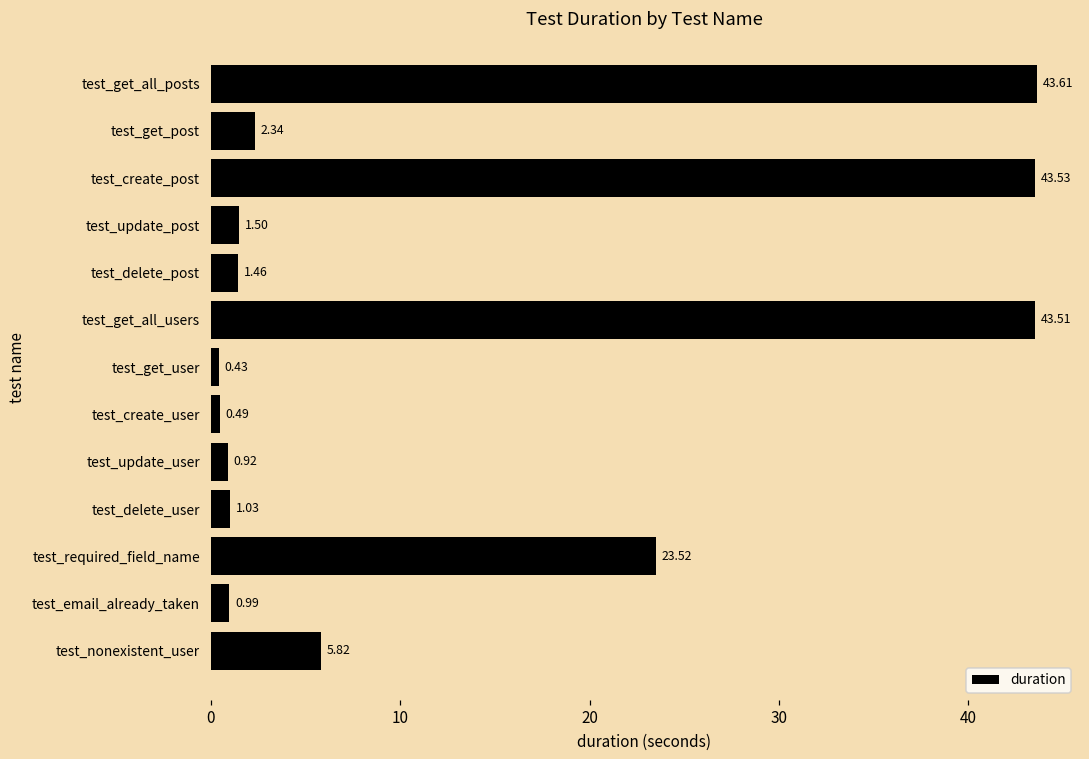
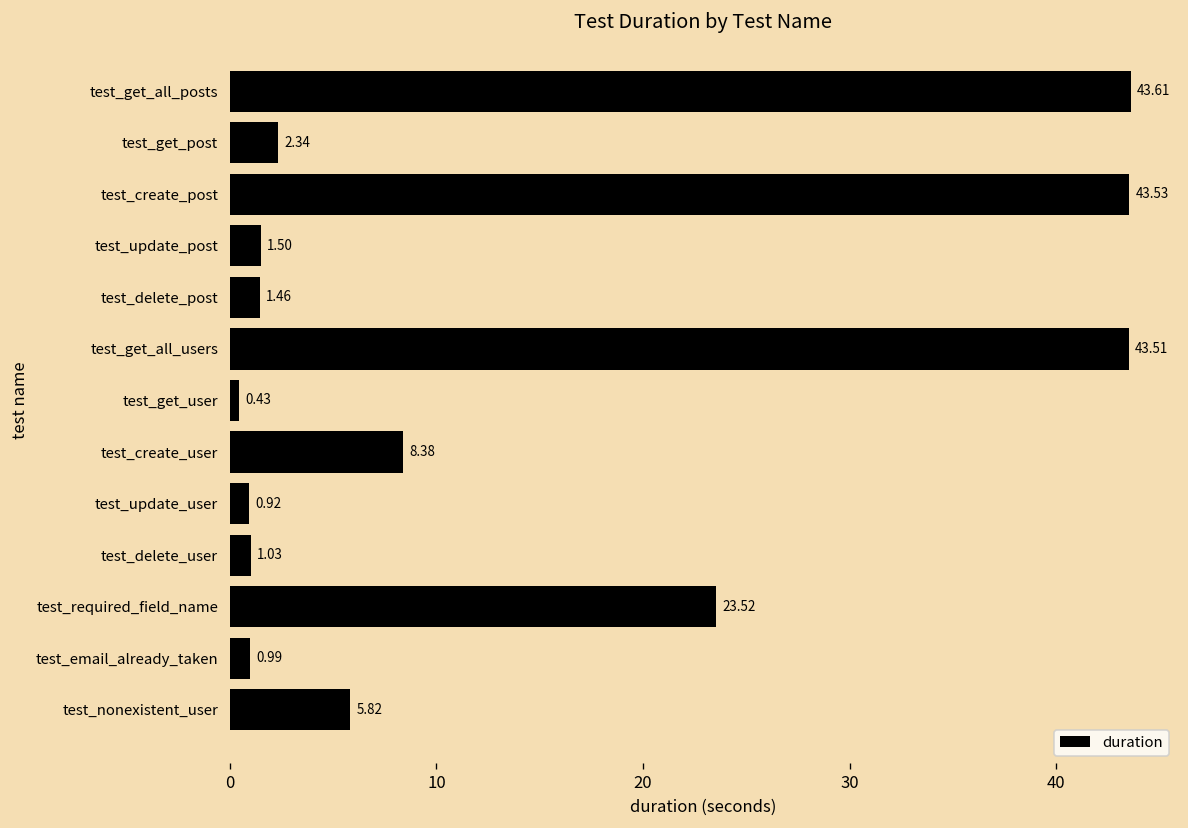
test_create_user: 0.49 -> 8.38
